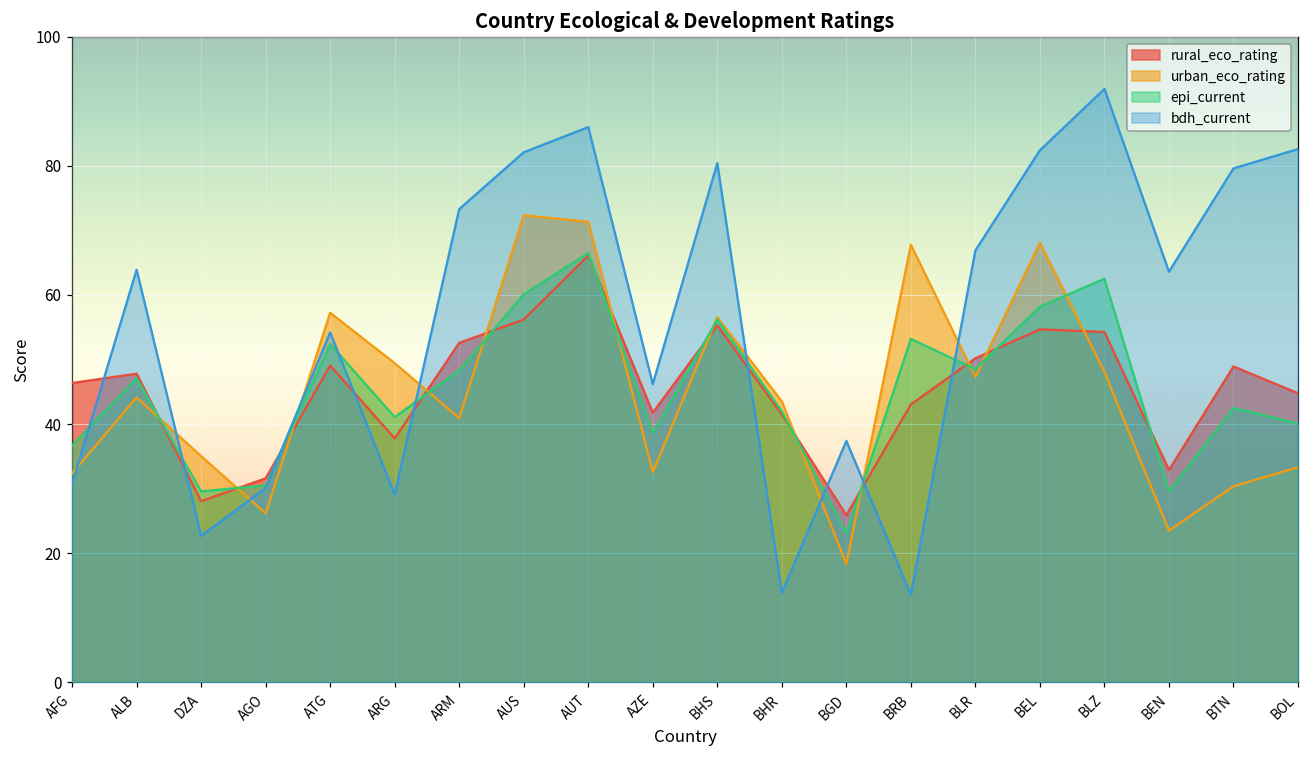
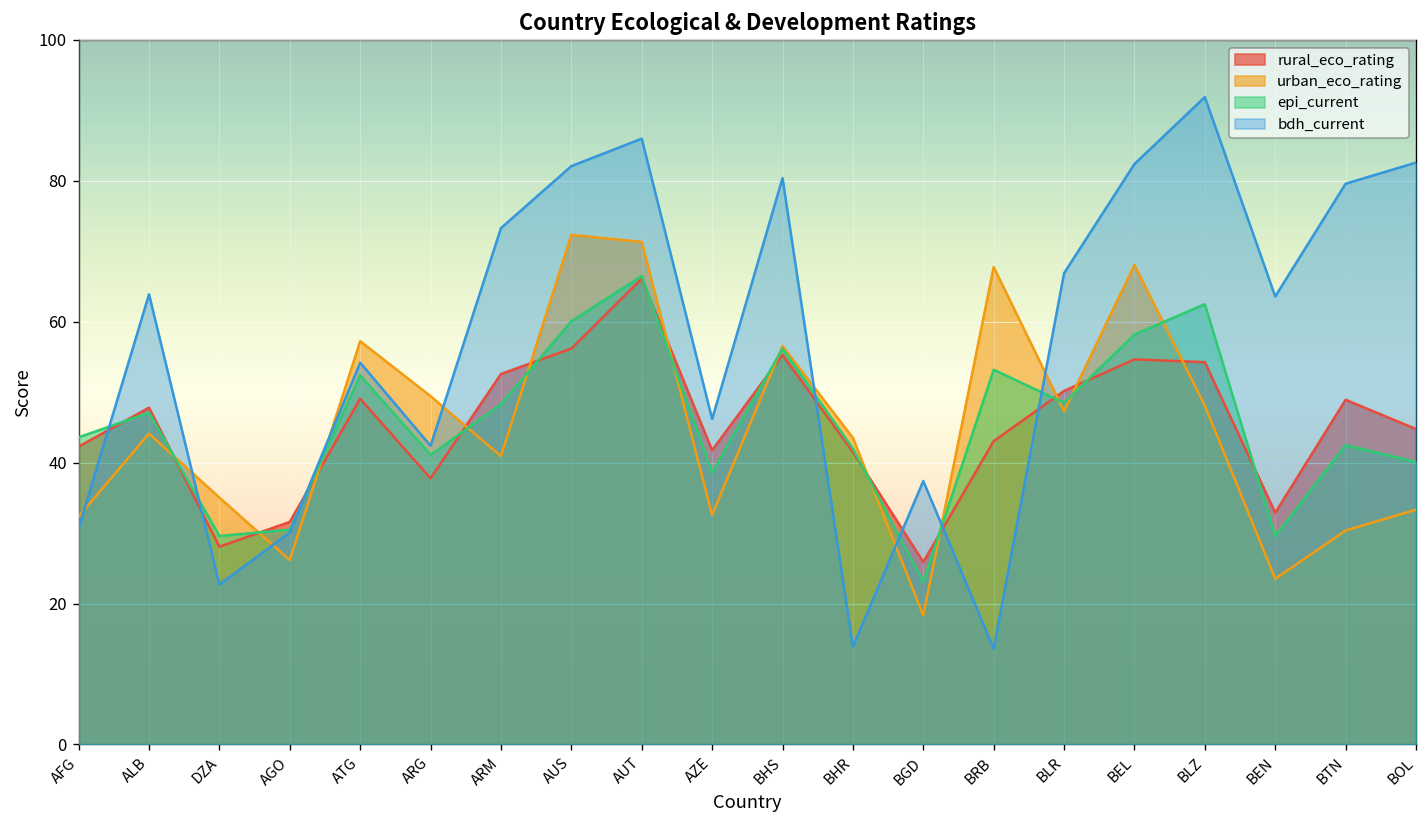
rural_eco_rating, AFG: 46 -> 42
epi_current, AFG: 37 -> 44
bdh_current, ARG: 29 -> 42
